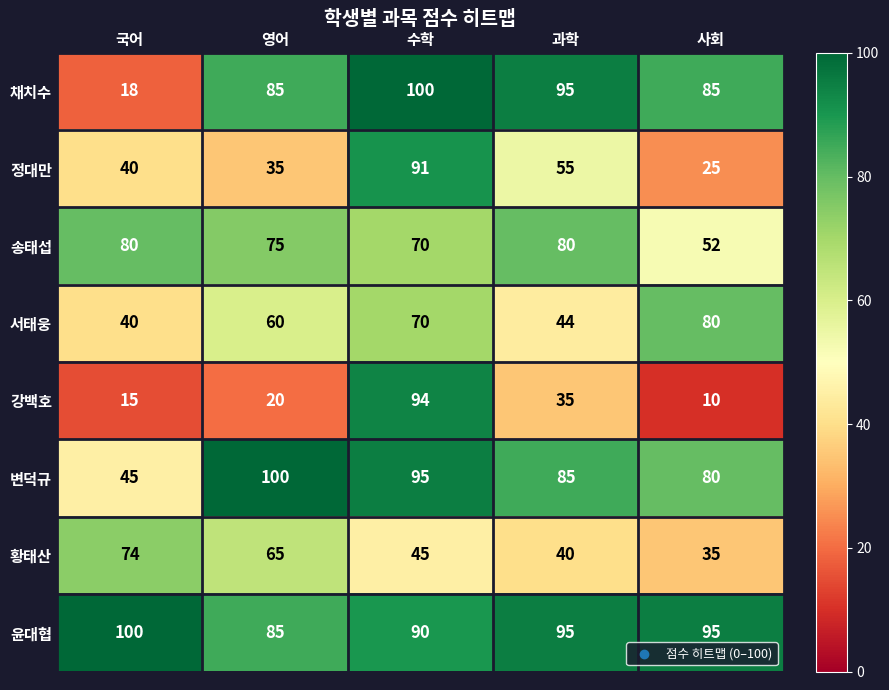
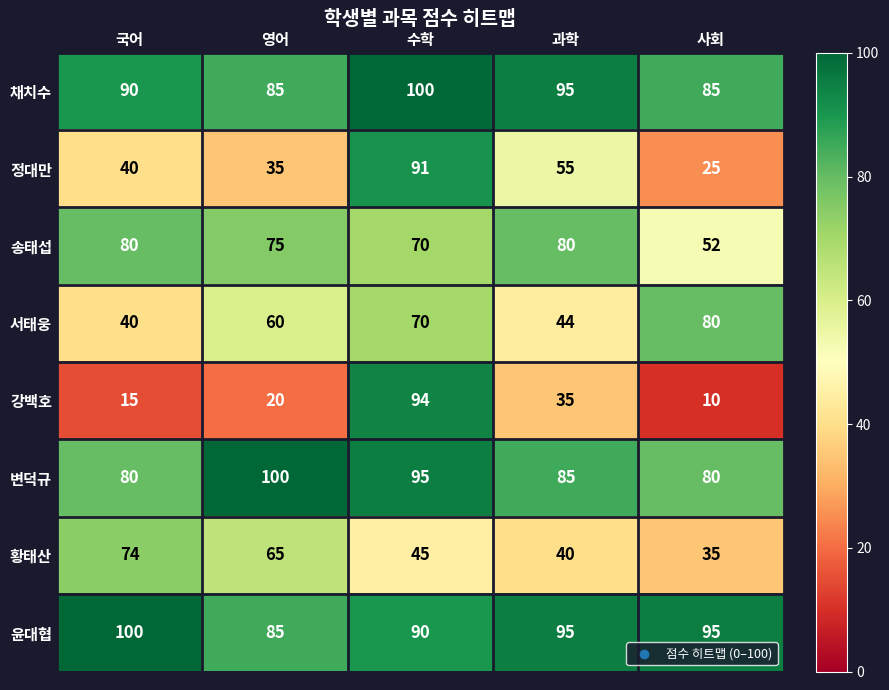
채치수, 국어: 18 -> 90
변덕규, 국어: 45 -> 80
